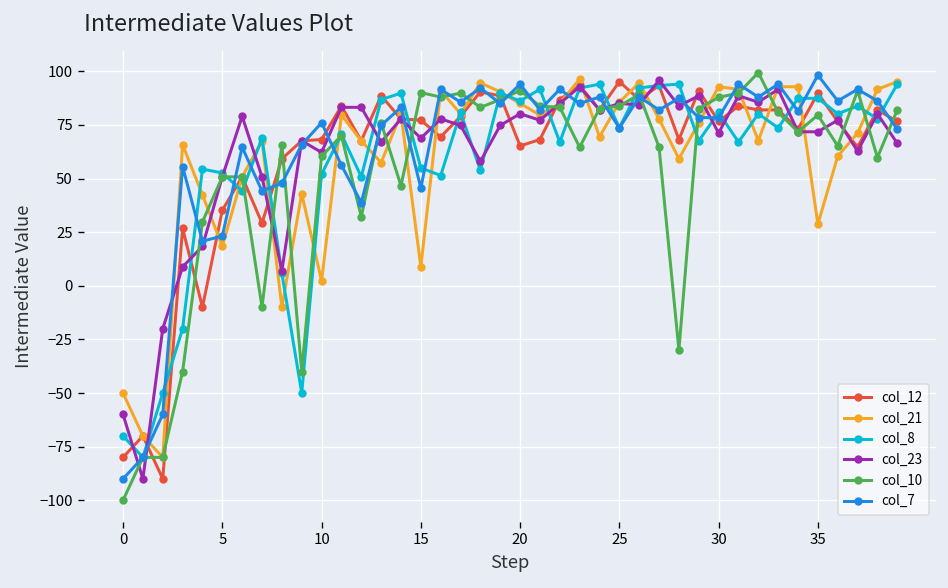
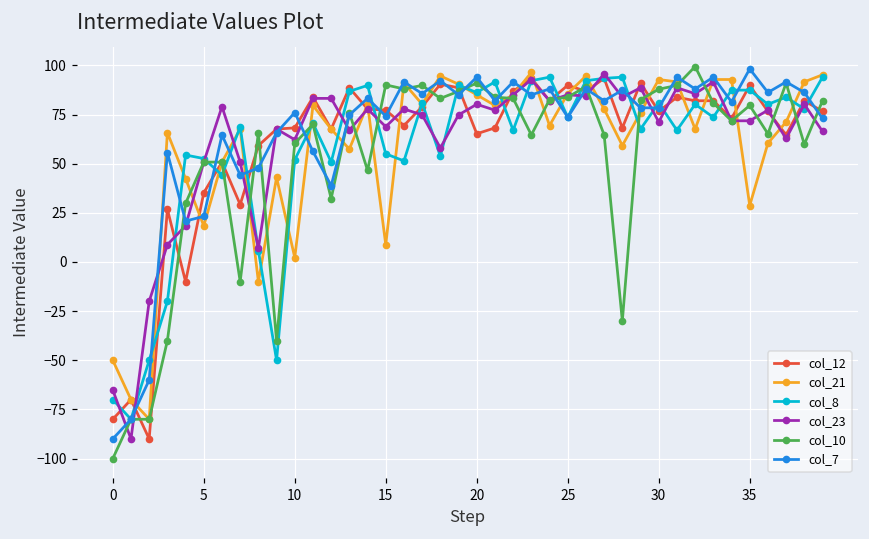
col_23, 0: -60 -> -65
col_7, 15: 46 -> 74
col_12, 25: 95 -> 90
